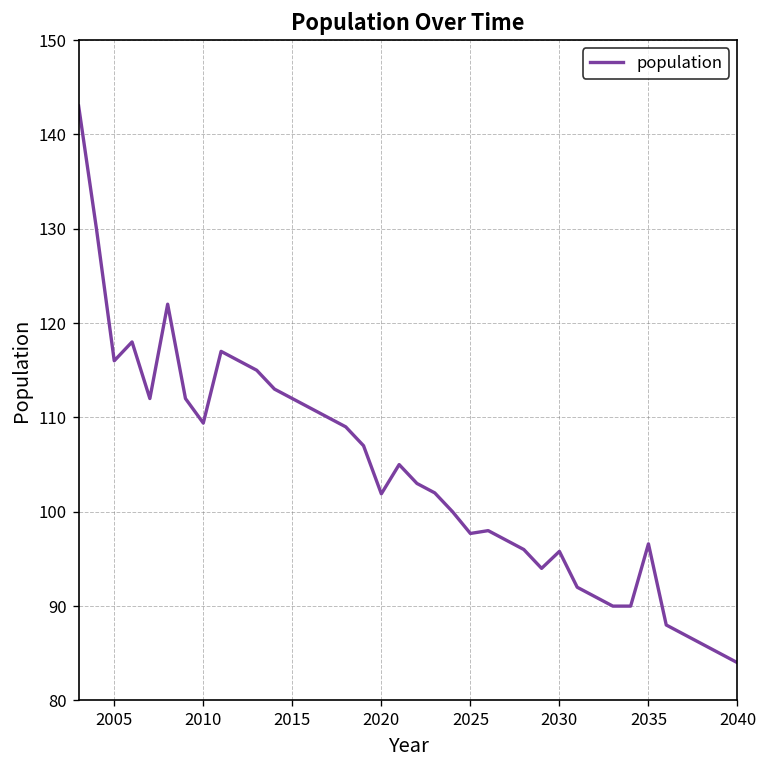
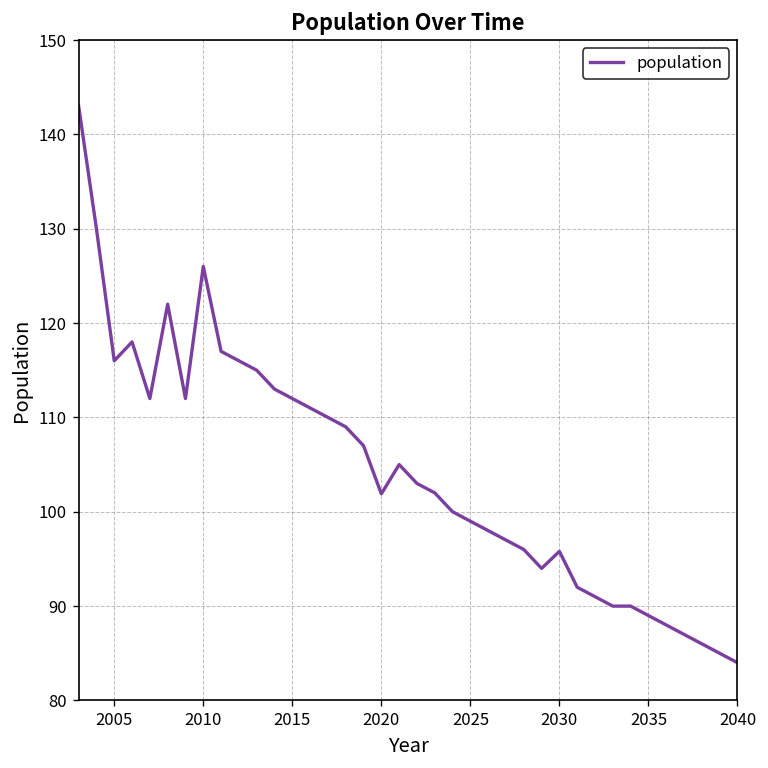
2010: 109 -> 126
2025: 98 -> 99
2035: 97 -> 89
